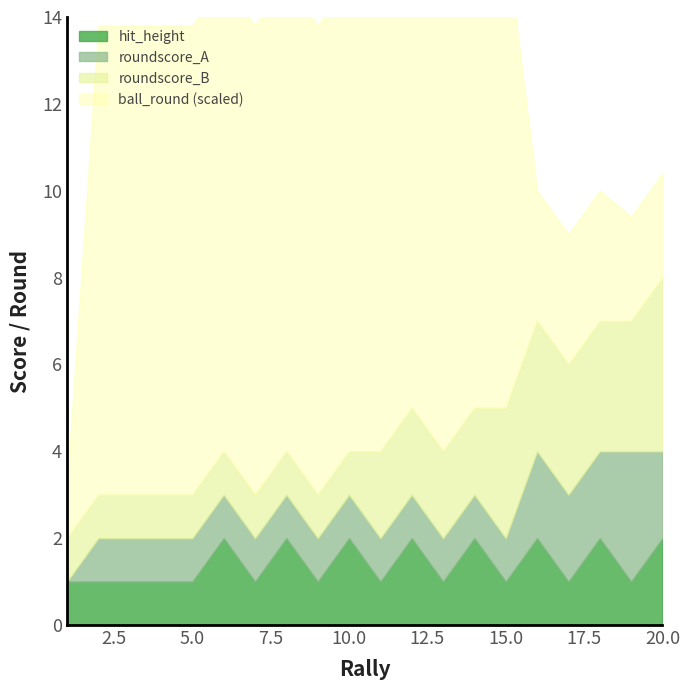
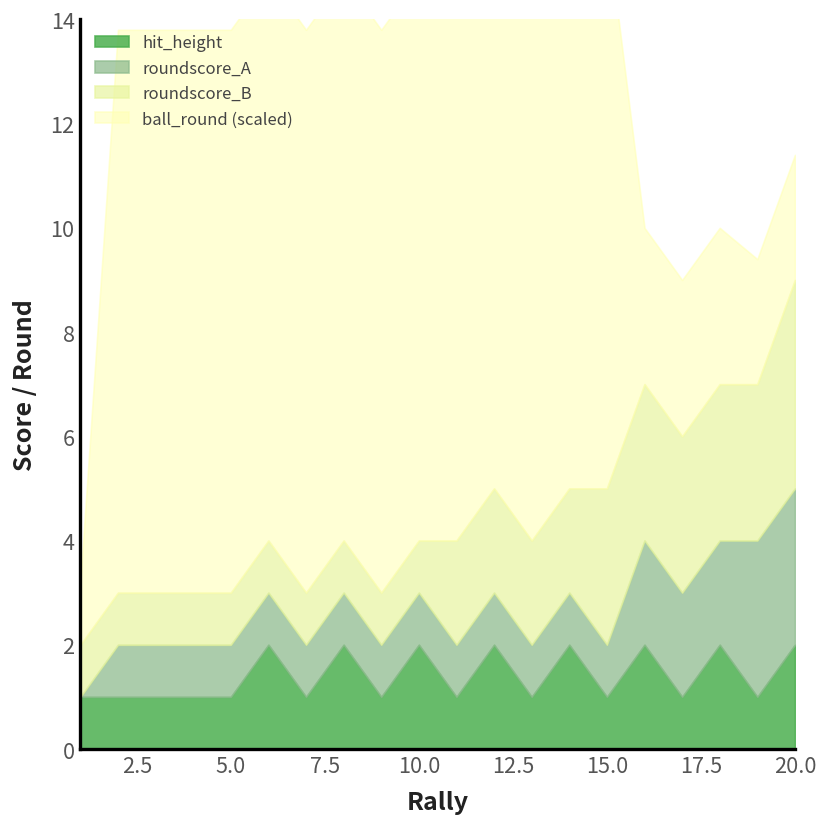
roundscore_A, 20.0: 2 -> 3
